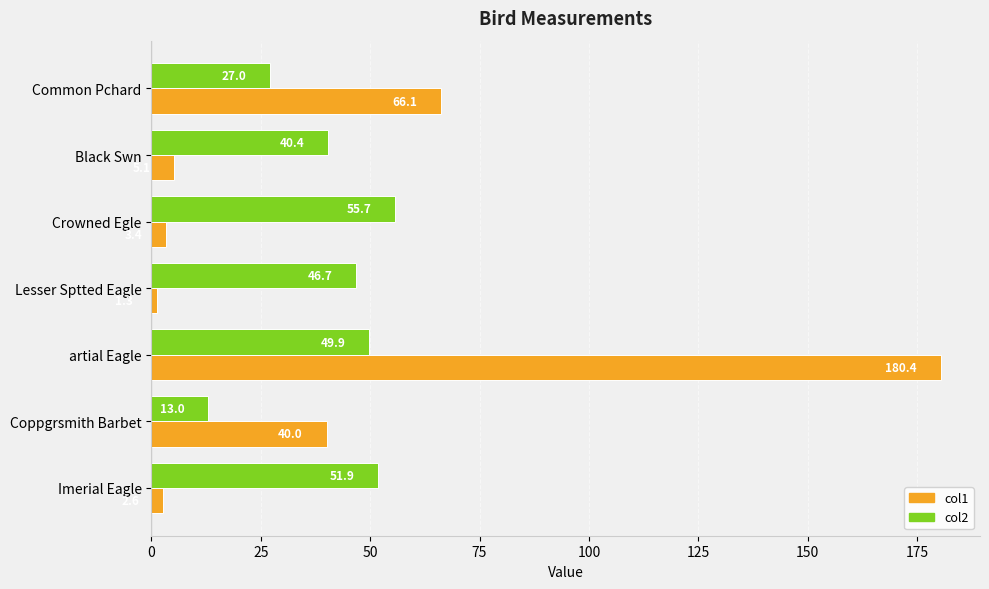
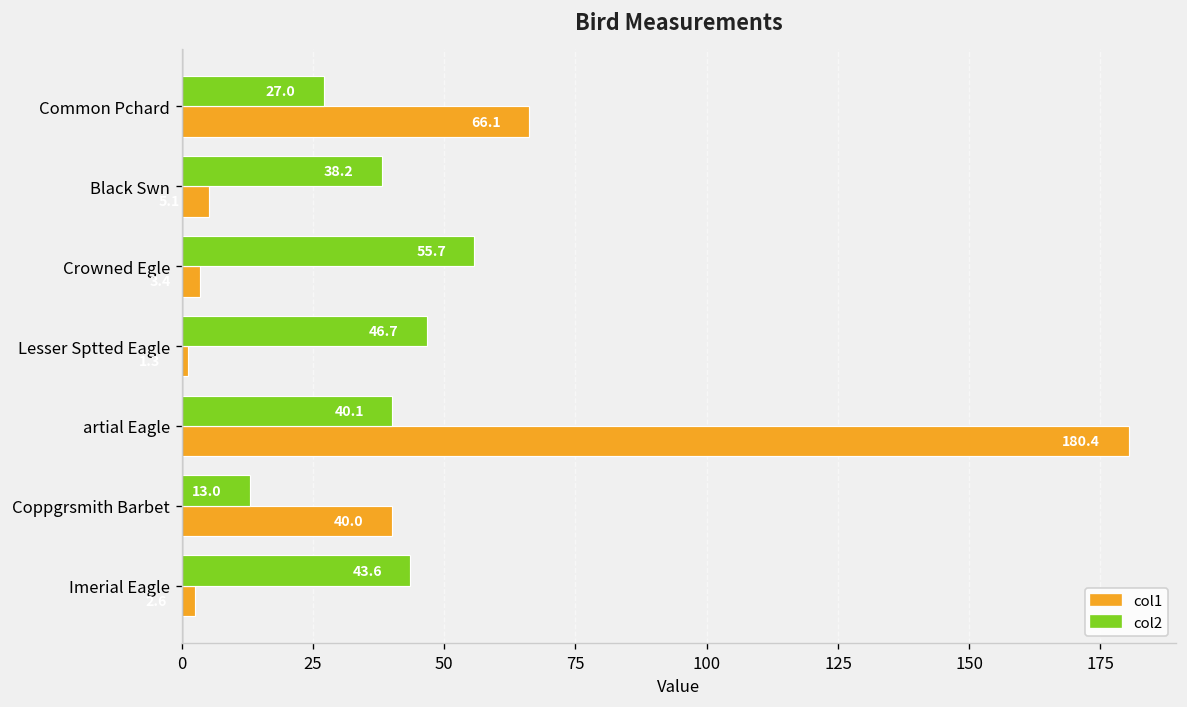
col2, Black Swn: 40.4 -> 38.2
col2, artial Eagle: 49.9 -> 40.1
col2, Imerial Eagle: 51.9 -> 43.6
